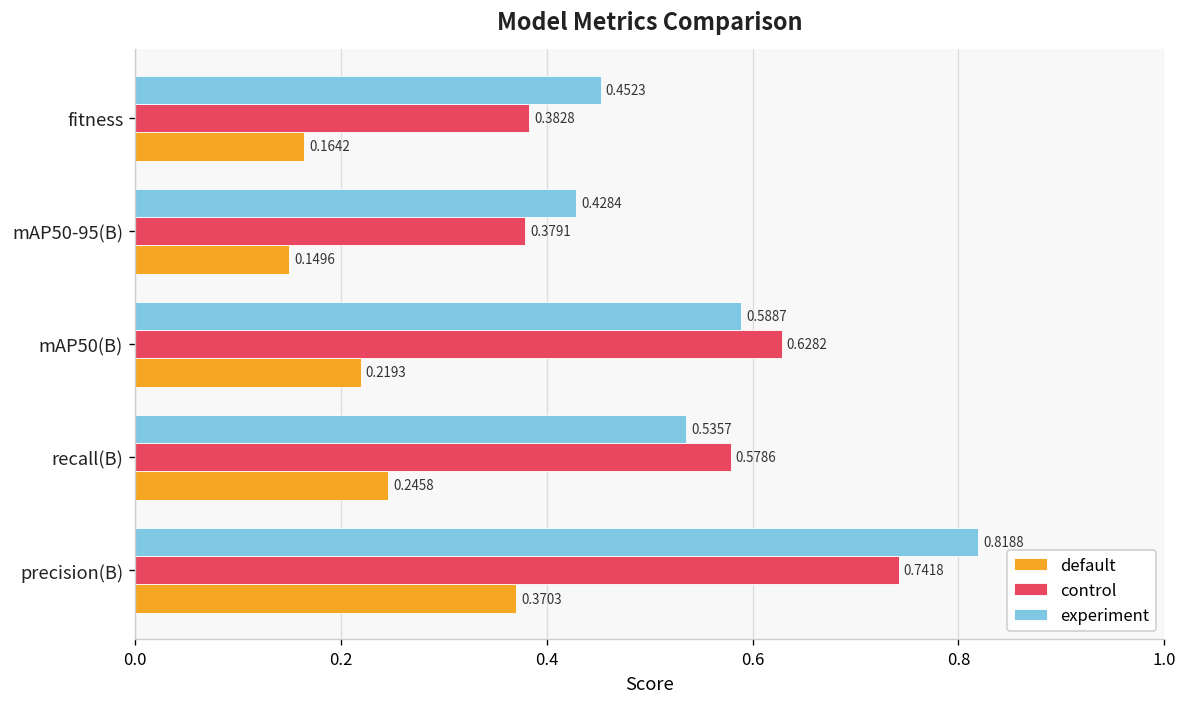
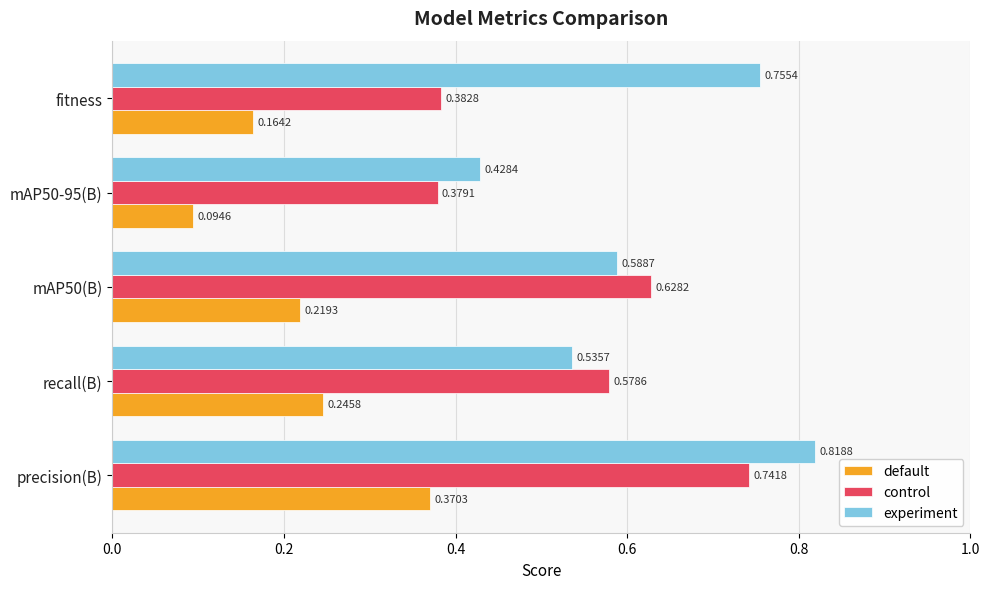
experiment, fitness: 0.4523 -> 0.7554
default, mAP50-95(B): 0.1496 -> 0.0946
